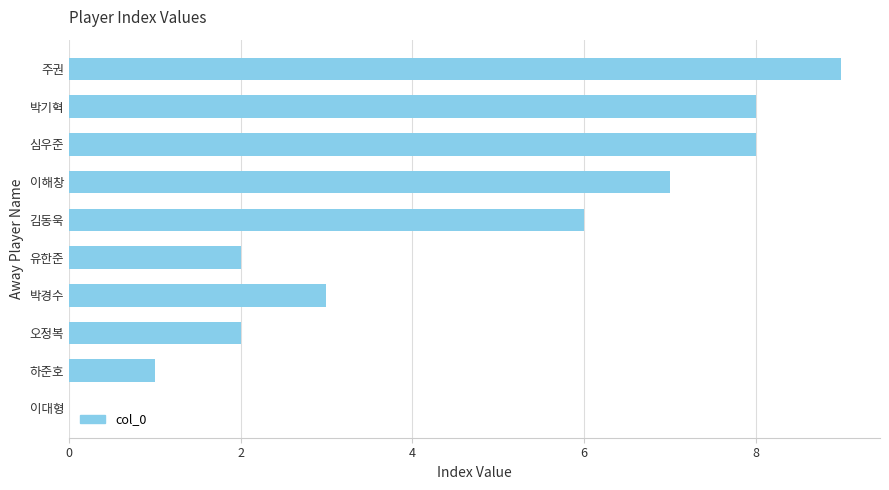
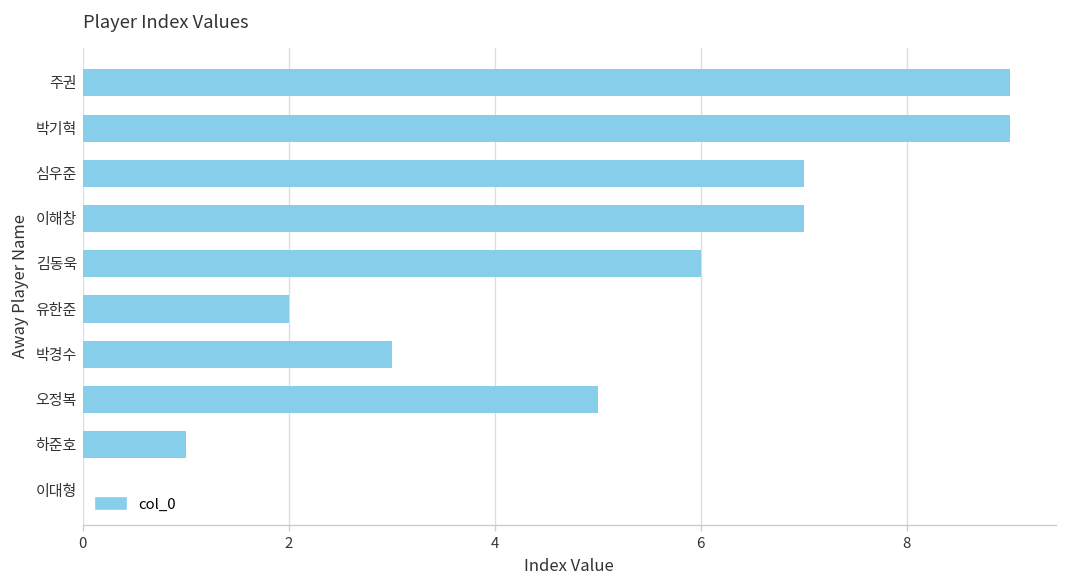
박기혁: 8 -> 9
심우준: 8 -> 7
오정복: 2 -> 5
